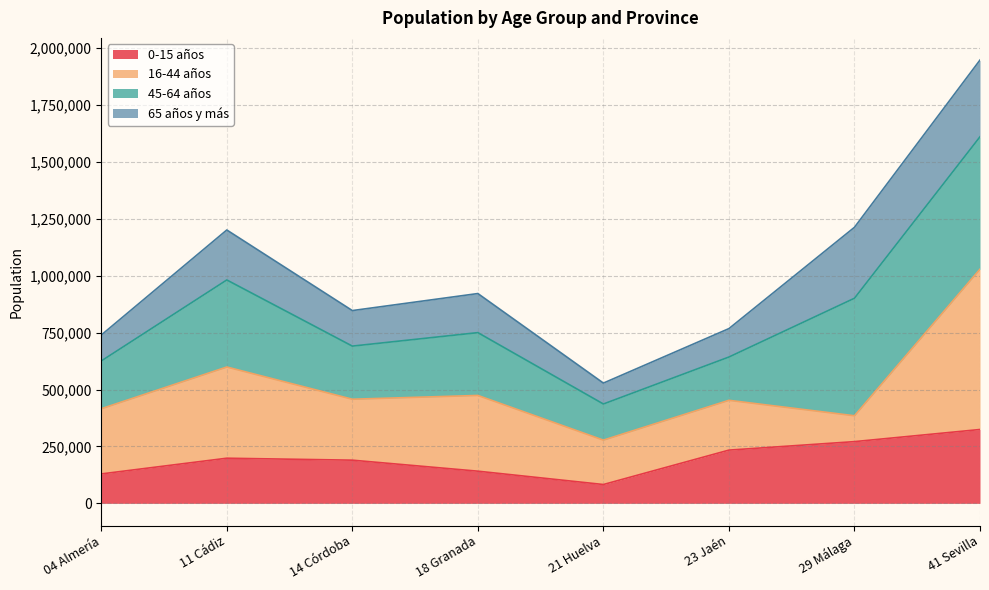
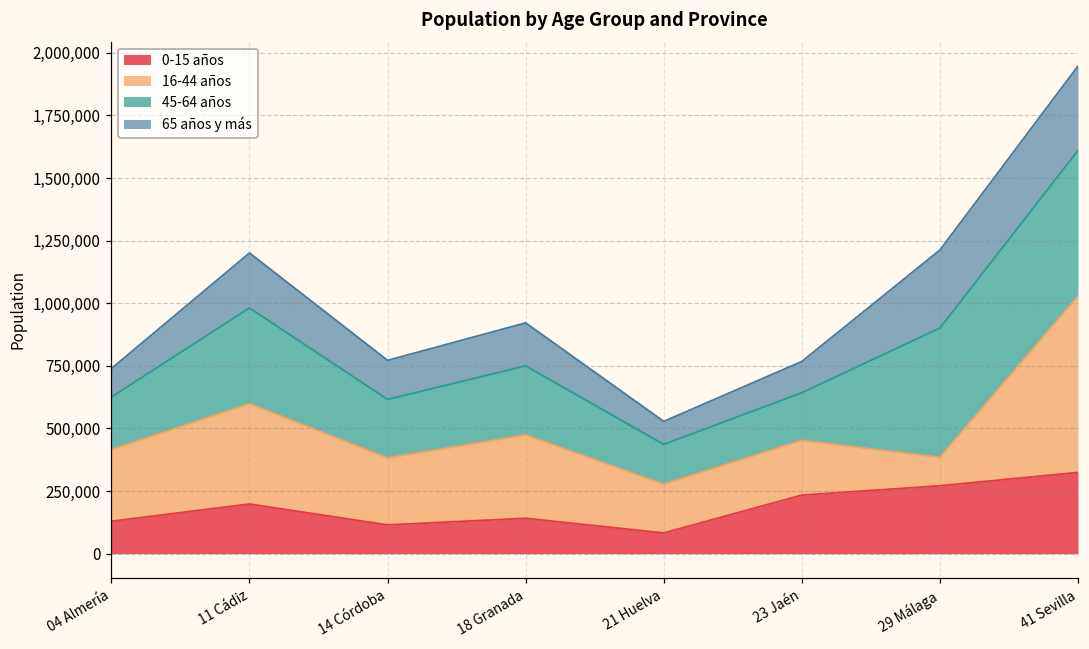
0-15 años, 14 Córdoba: 190,000 -> 110,000
